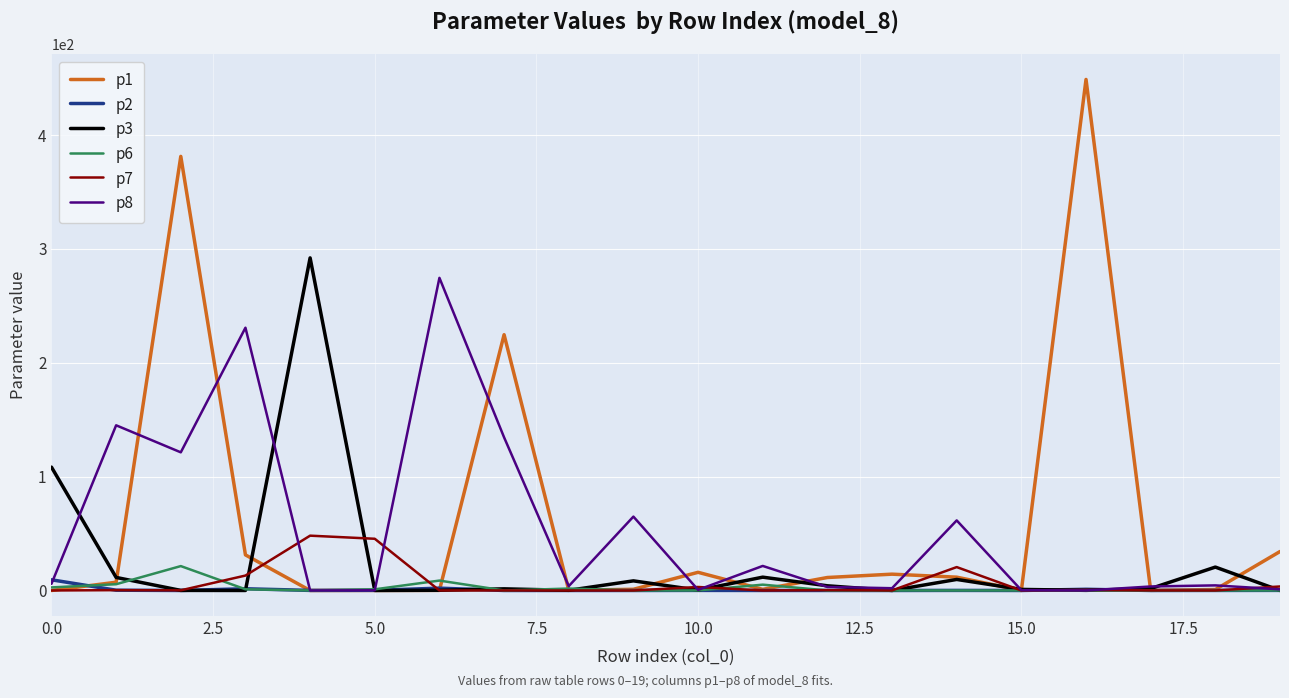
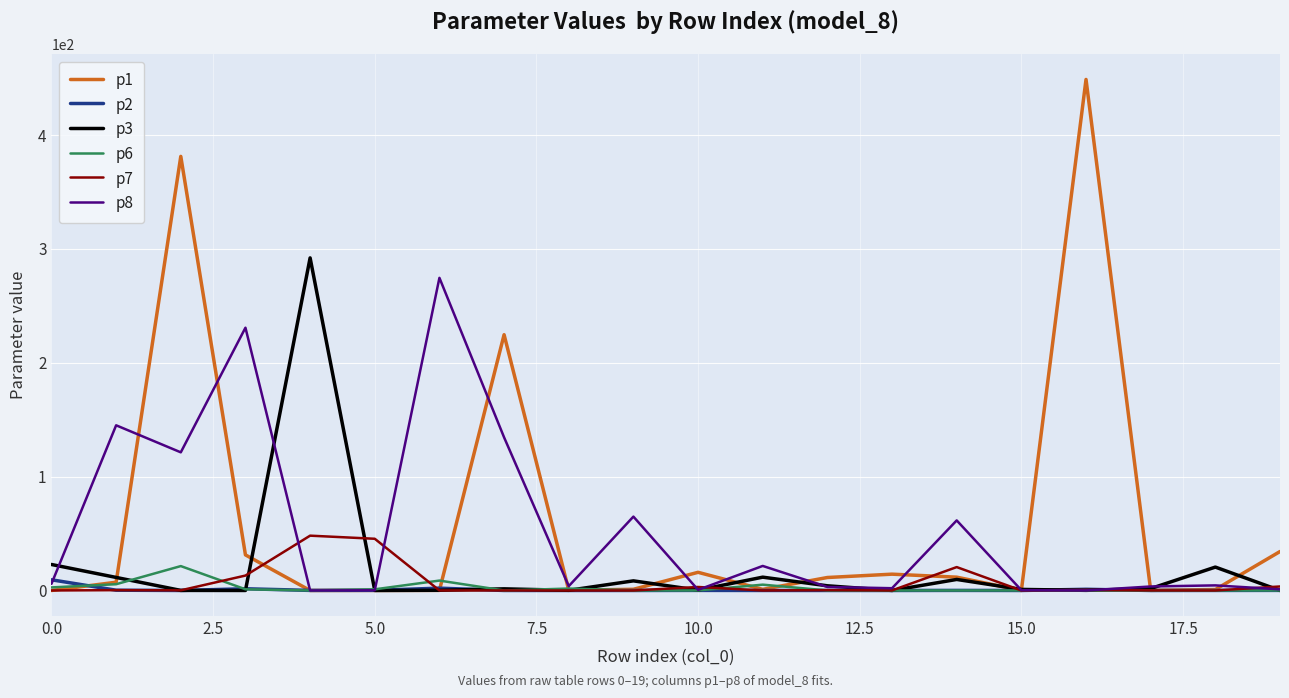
p3, 0.0: 108 -> 23
